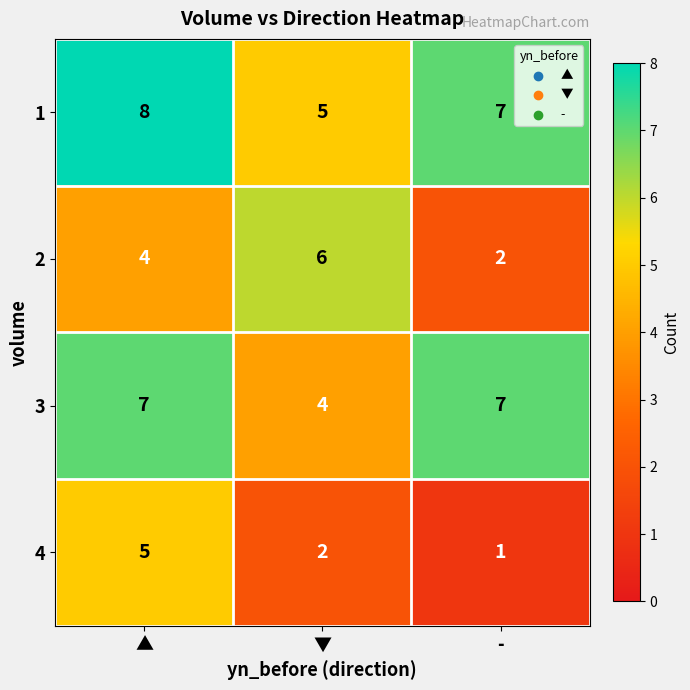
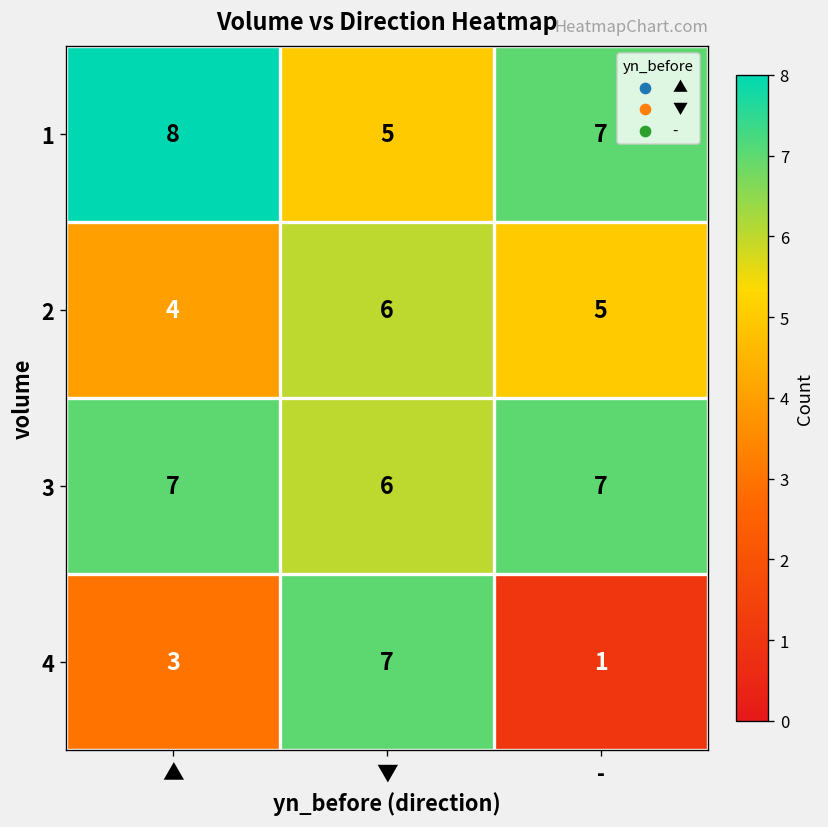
2, -: 2 -> 5
3, ▼: 4 -> 6
4, ▲: 5 -> 3
4, ▼: 2 -> 7
